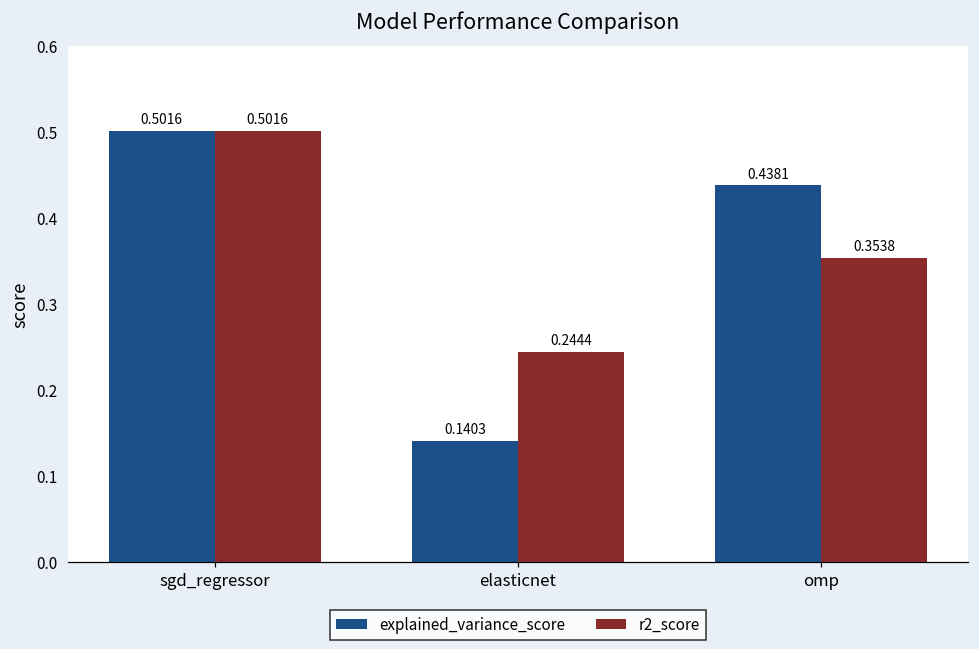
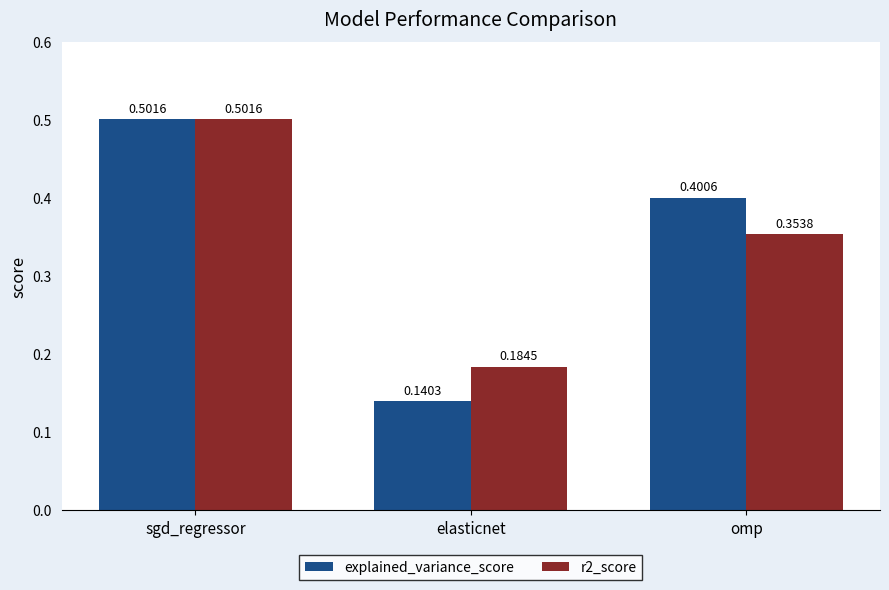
r2_score, elasticnet: 0.2444 -> 0.1845
explained_variance_score, omp: 0.4381 -> 0.4006
